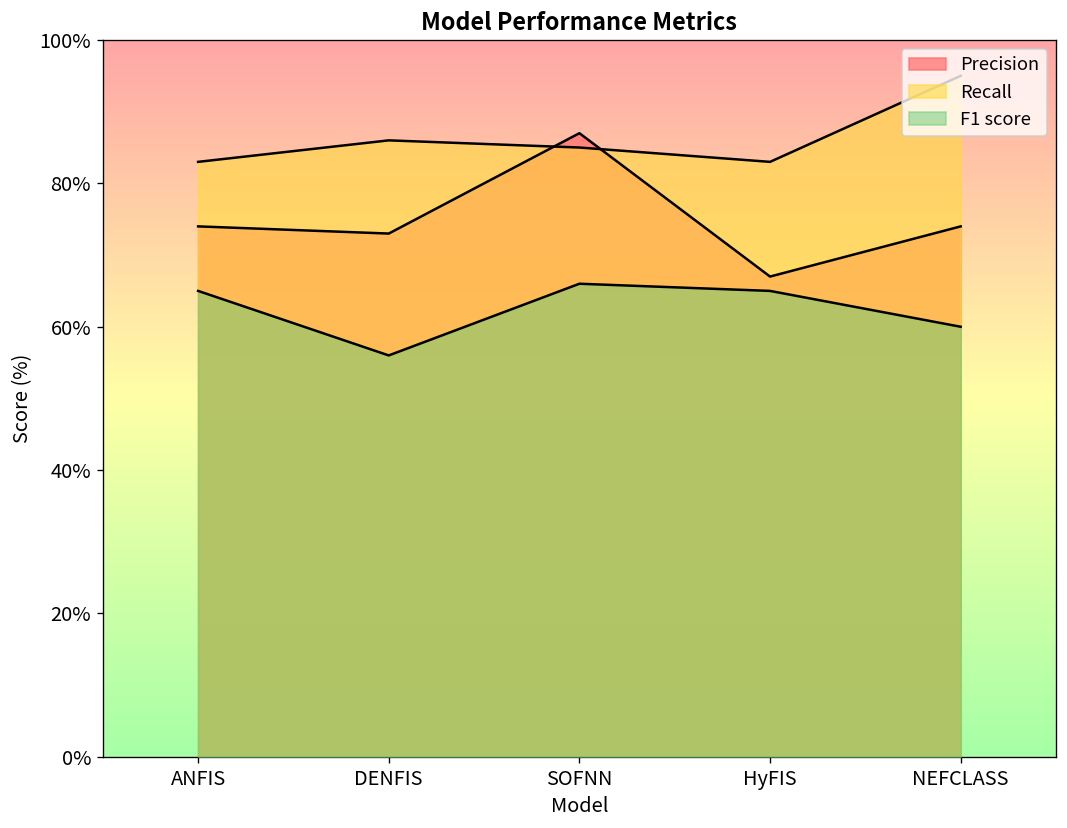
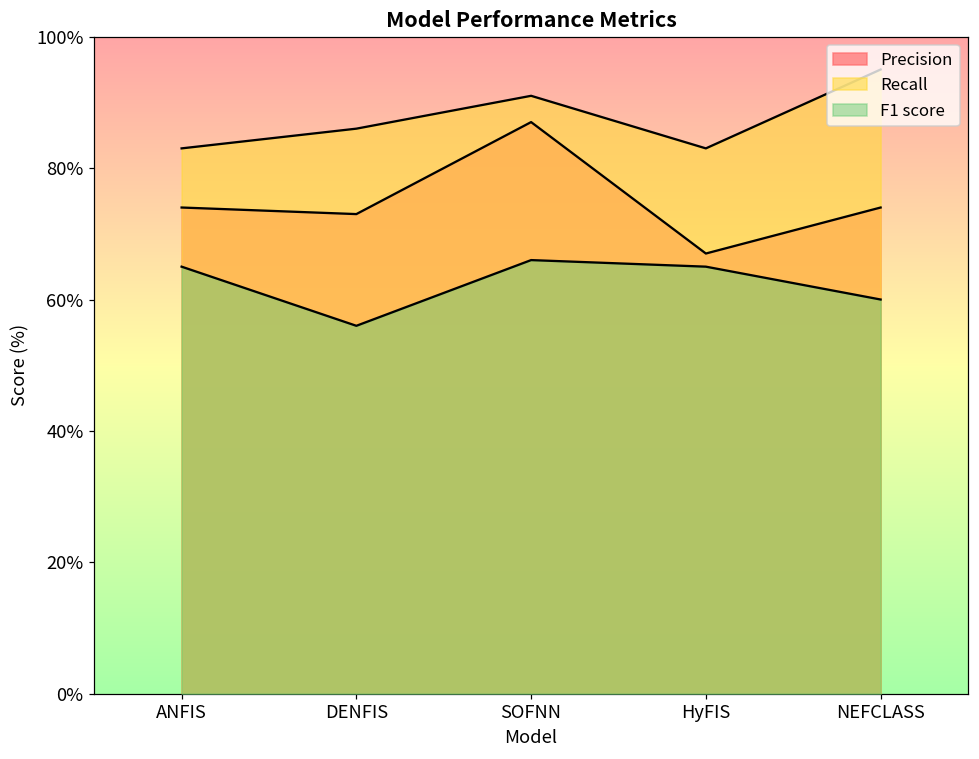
Recall, SOFNN: 85% -> 91%
